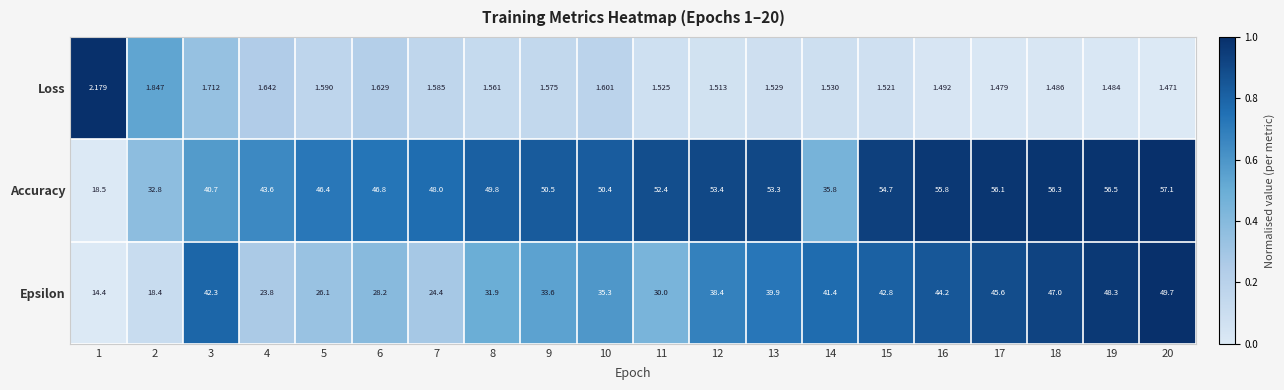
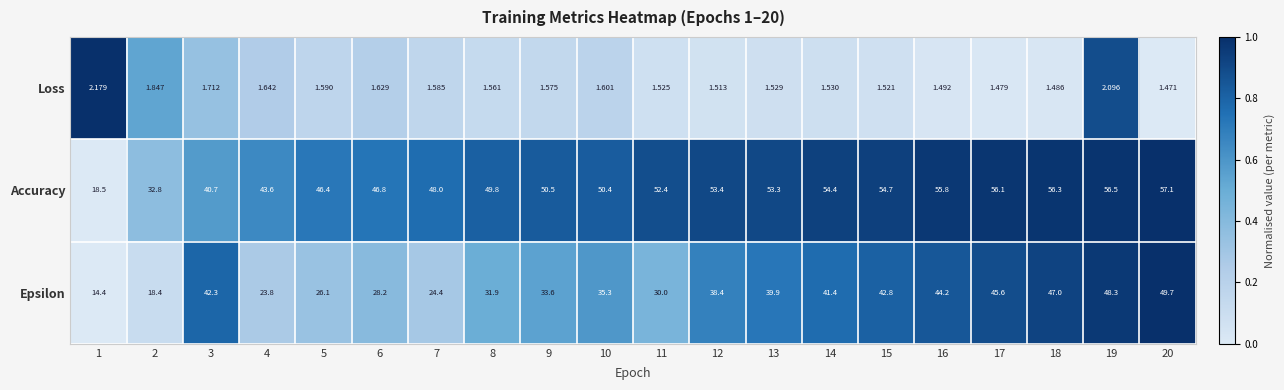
Loss, 19: 1.484 -> 2.096
Accuracy, 14: 35.8 -> 54.4
